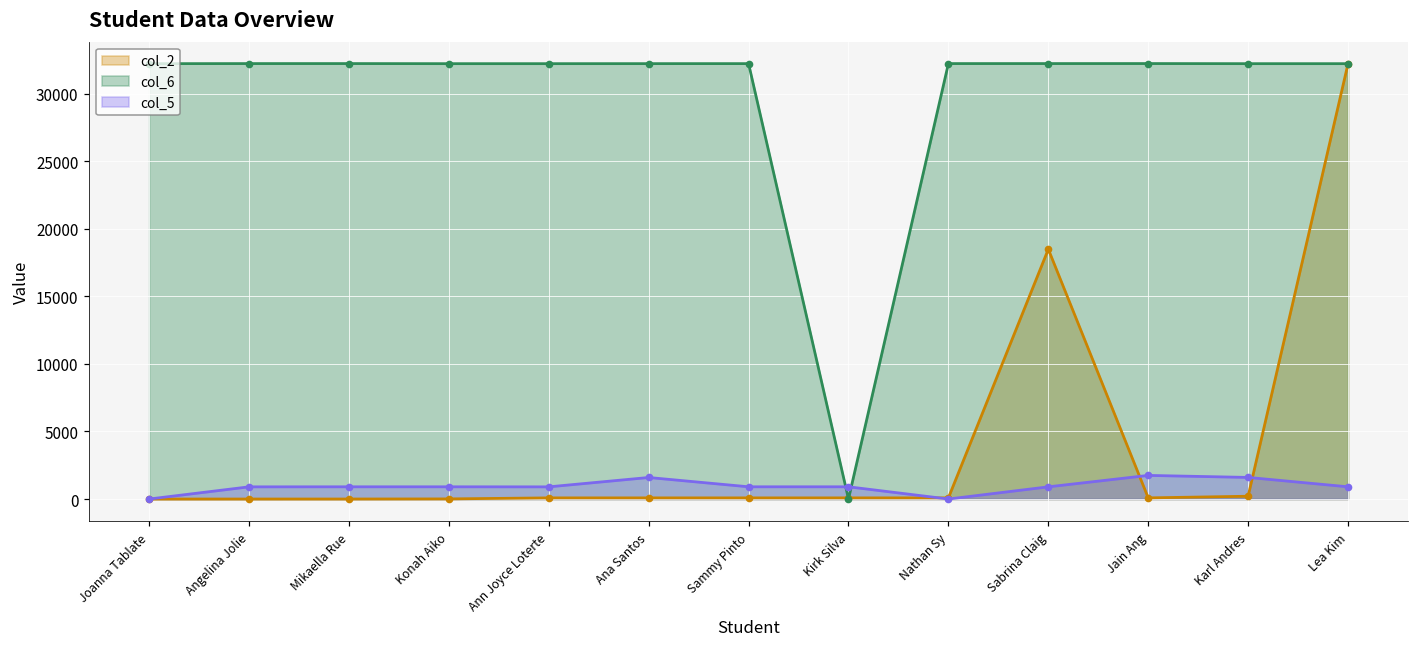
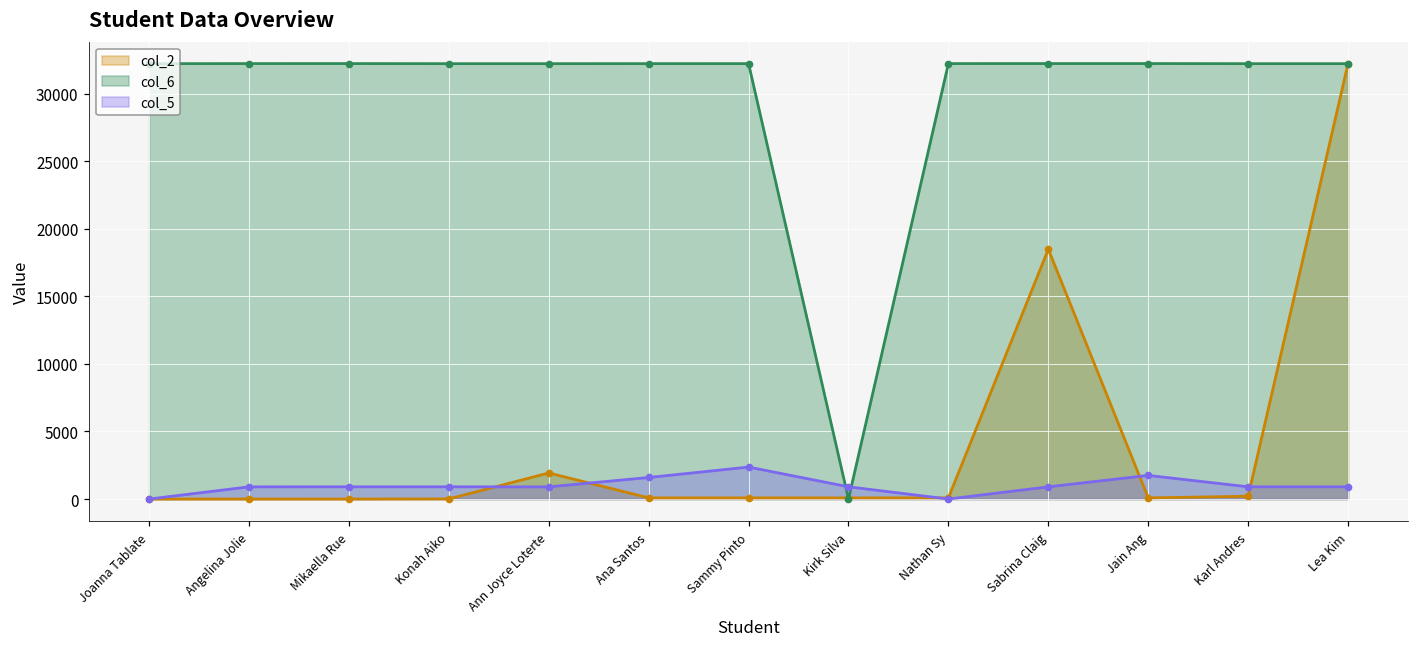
col_2, Ann Joyce Loterte: 100 -> 1900
col_5, Sammy Pinto: 900 -> 2400
col_5, Karl Andres: 1600 -> 900
